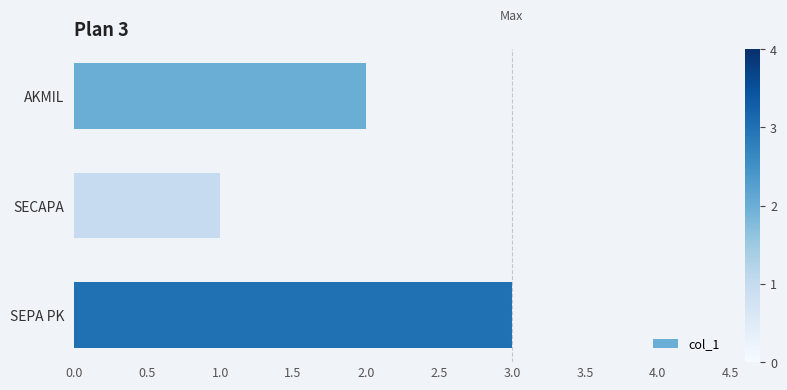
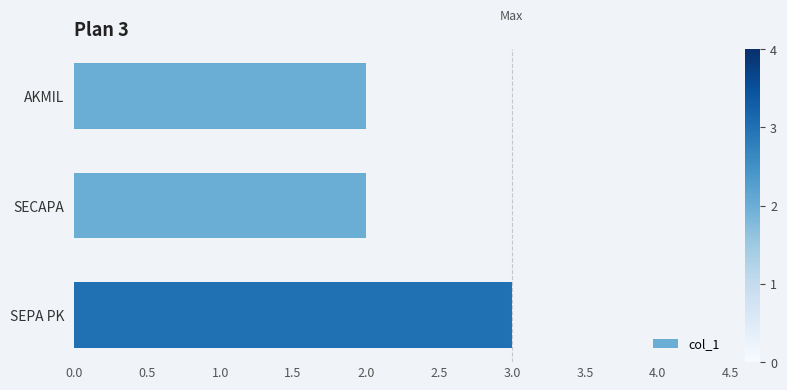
SECAPA: 1 -> 2
